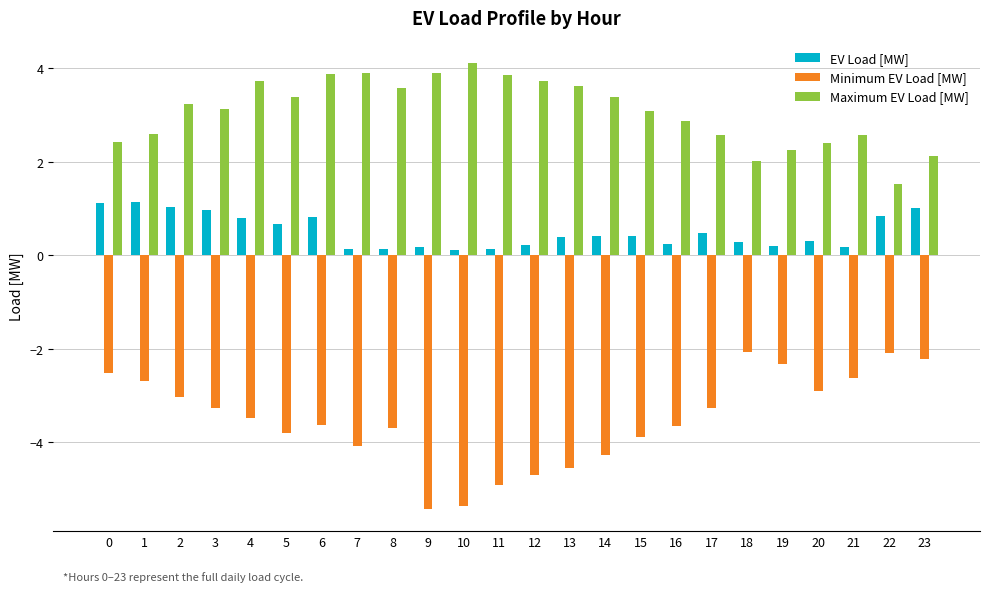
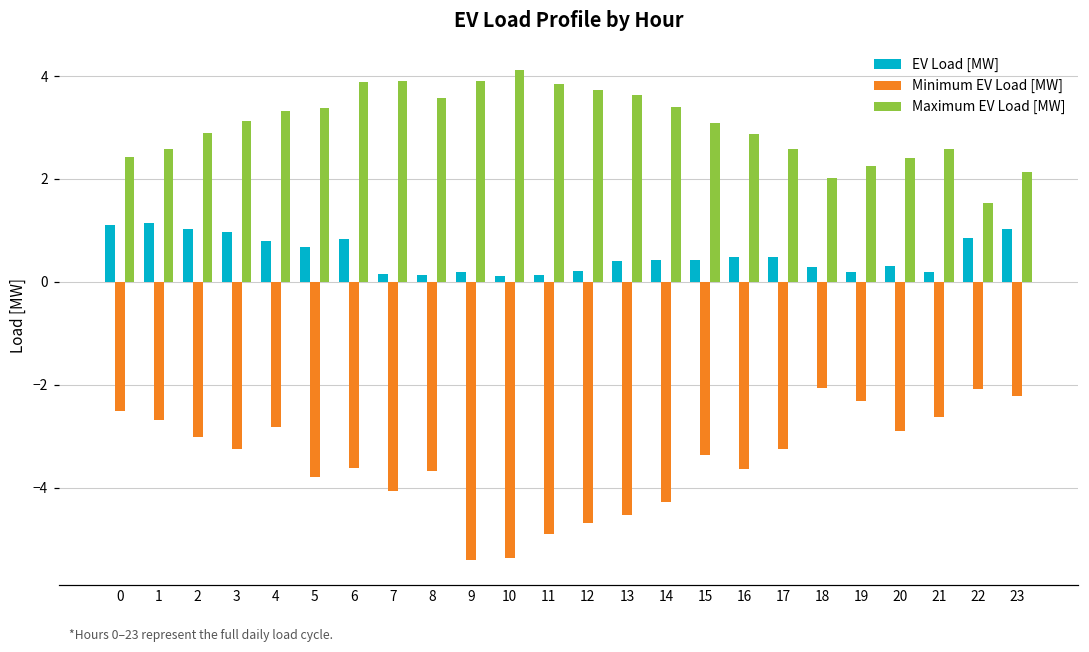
Maximum EV Load [MW], 2: 3.2 -> 2.9
Minimum EV Load [MW], 4: -3.5 -> -2.8
Maximum EV Load [MW], 4: 3.7 -> 3.3
Minimum EV Load [MW], 15: -3.9 -> -3.4
EV Load [MW], 16: 0.2 -> 0.5
